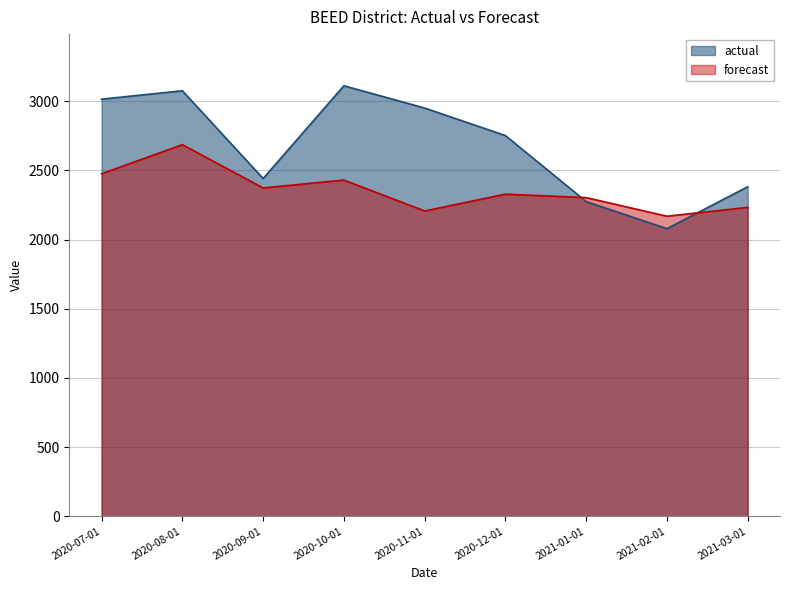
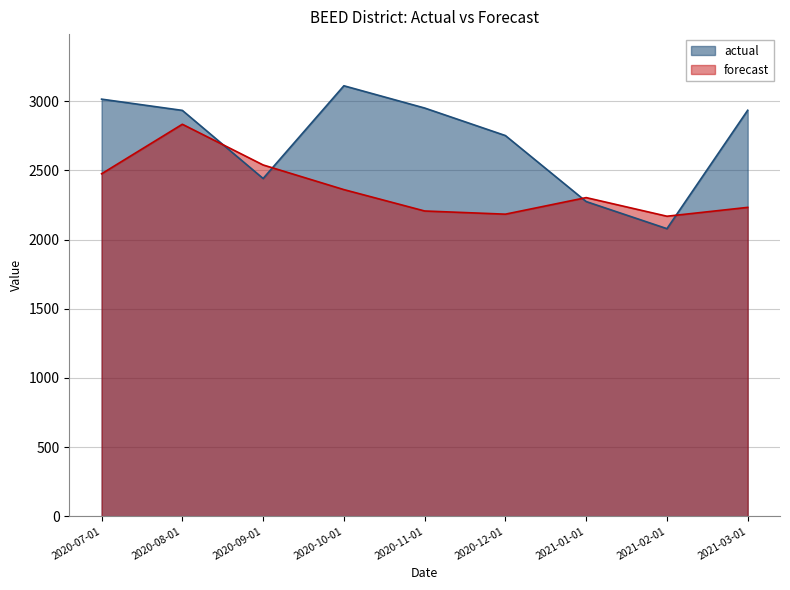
actual, 2020-08-01: 3080 -> 2930
forecast, 2020-08-01: 2690 -> 2830
forecast, 2020-09-01: 2370 -> 2540
forecast, 2020-10-01: 2430 -> 2360
forecast, 2020-12-01: 2330 -> 2180
actual, 2021-03-01: 2380 -> 2940
